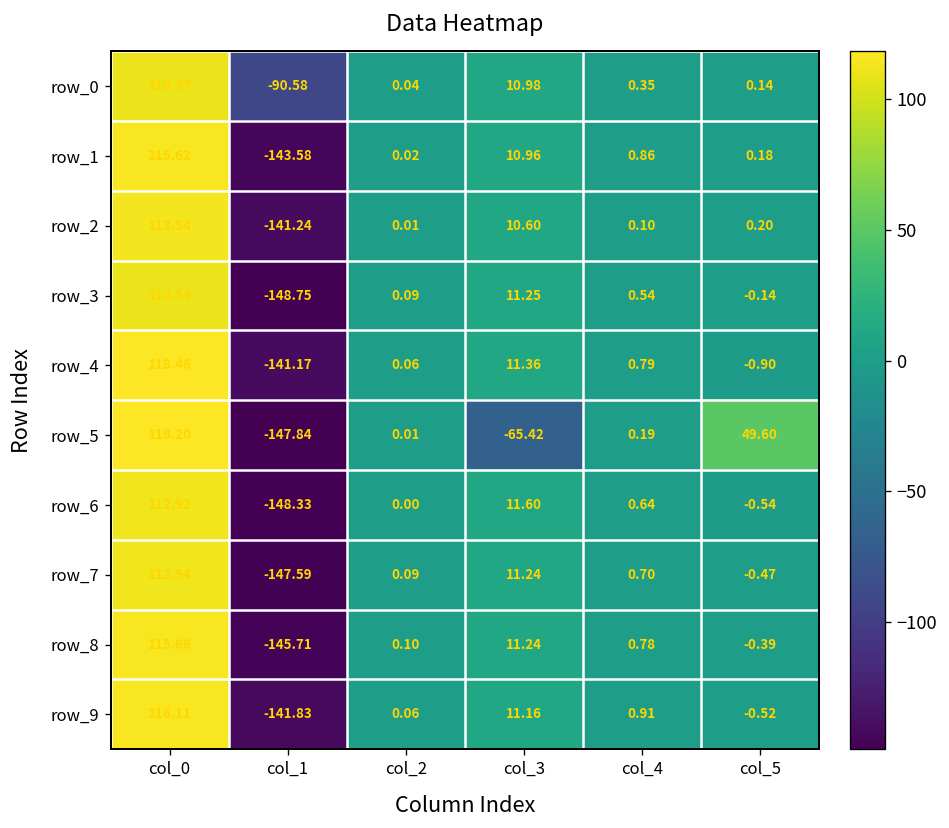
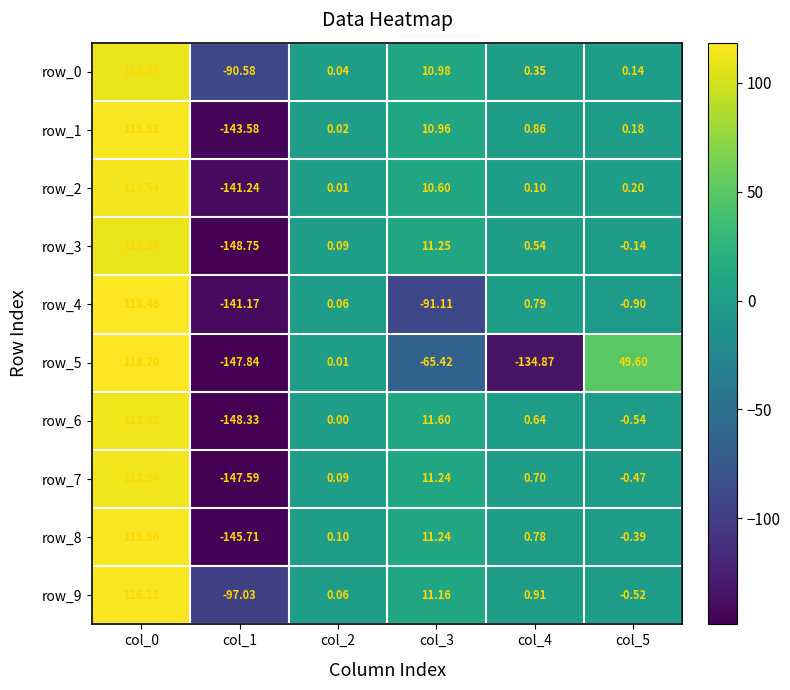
row_4, col_3: 11.36 -> -91.11
row_5, col_4: 0.19 -> -134.87
row_9, col_1: -141.83 -> -97.03
